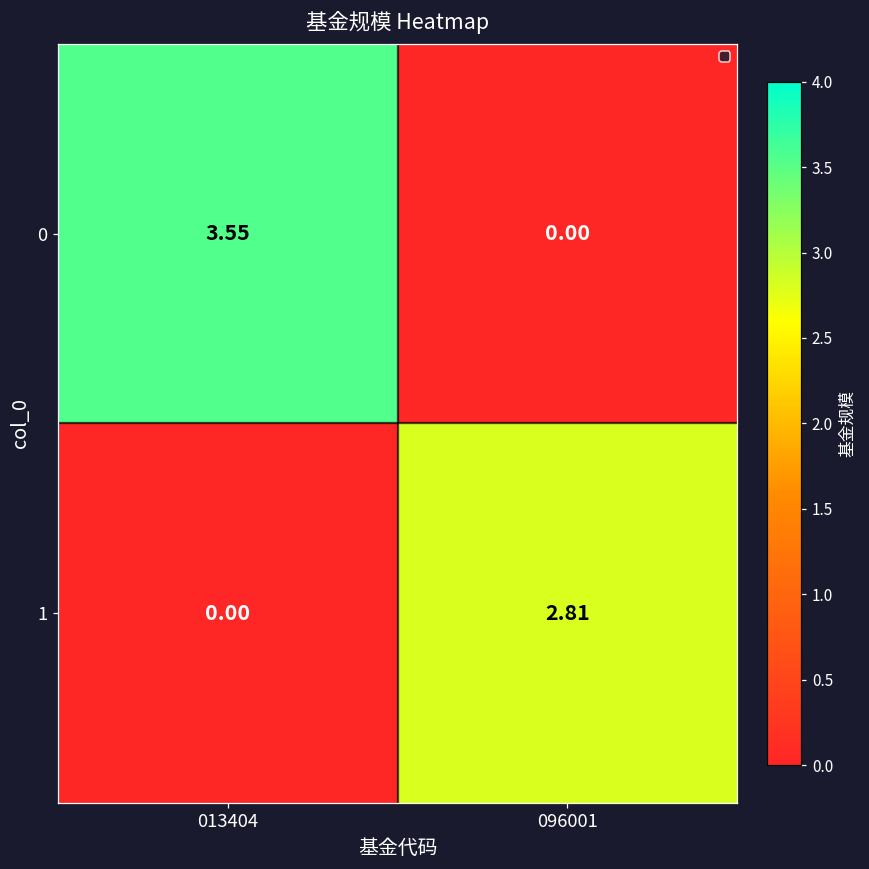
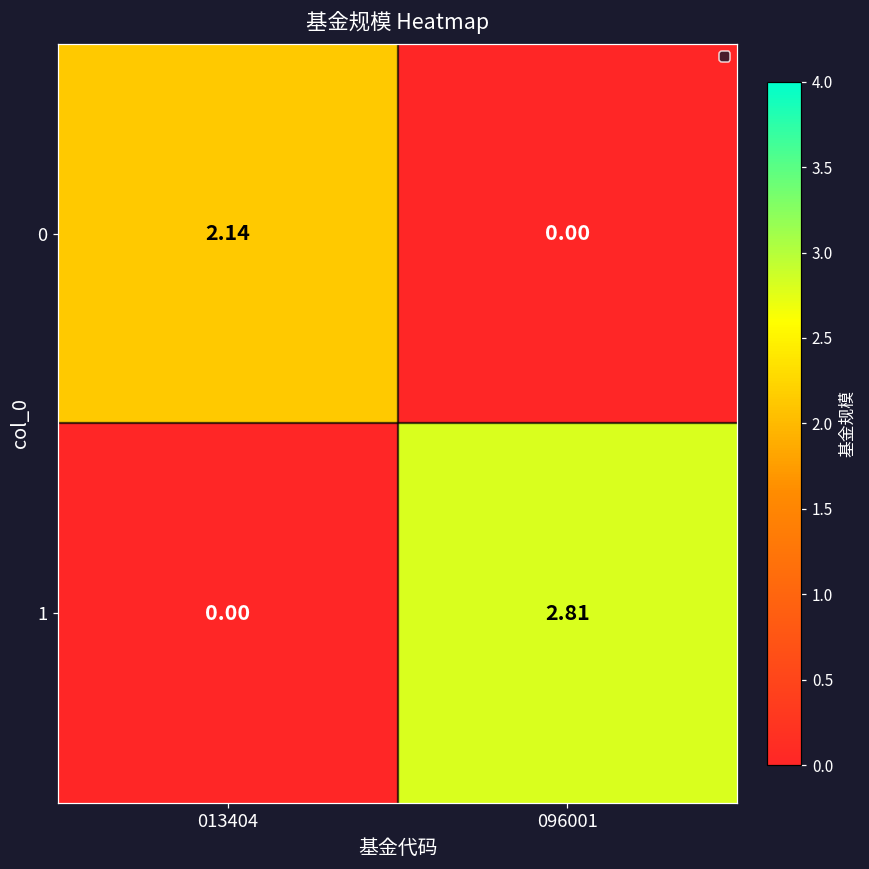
0, 013404: 3.55 -> 2.14
